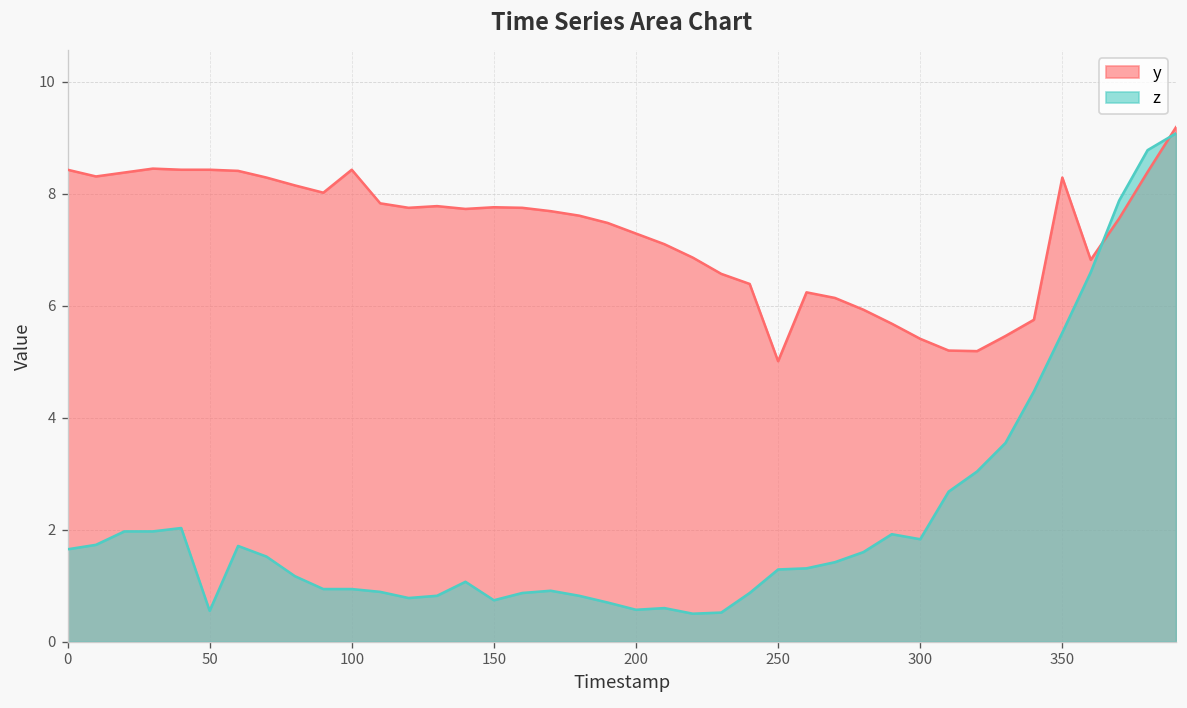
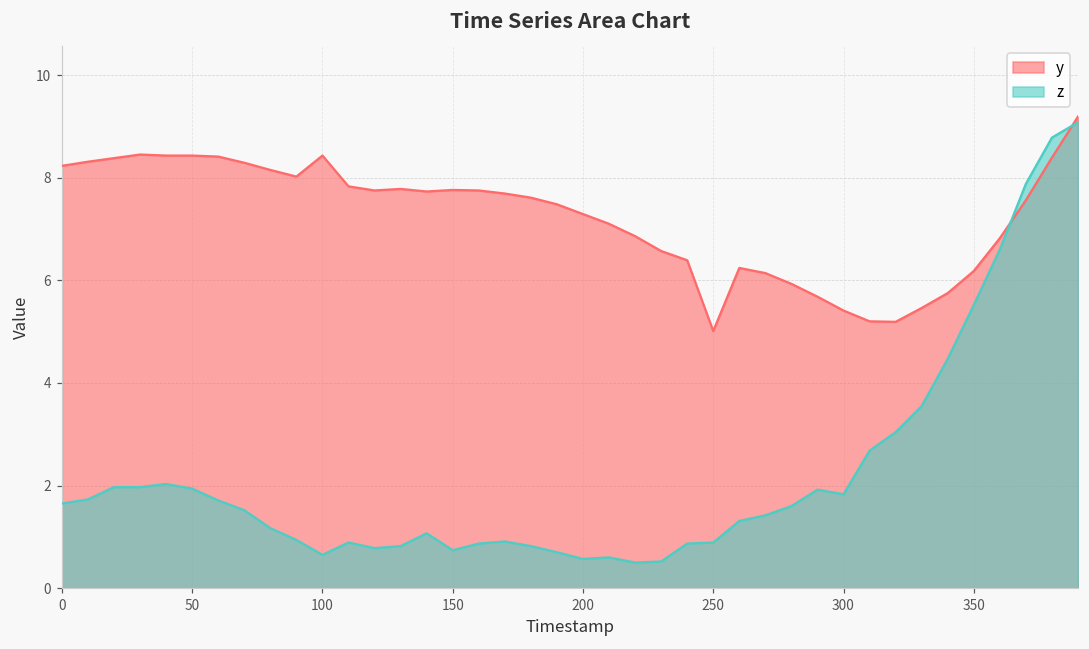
y, 0: 8.4 -> 8.2
z, 50: 0.6 -> 1.9
z, 100: 0.9 -> 0.7
z, 250: 1.3 -> 0.9
y, 350: 8.3 -> 6.2
